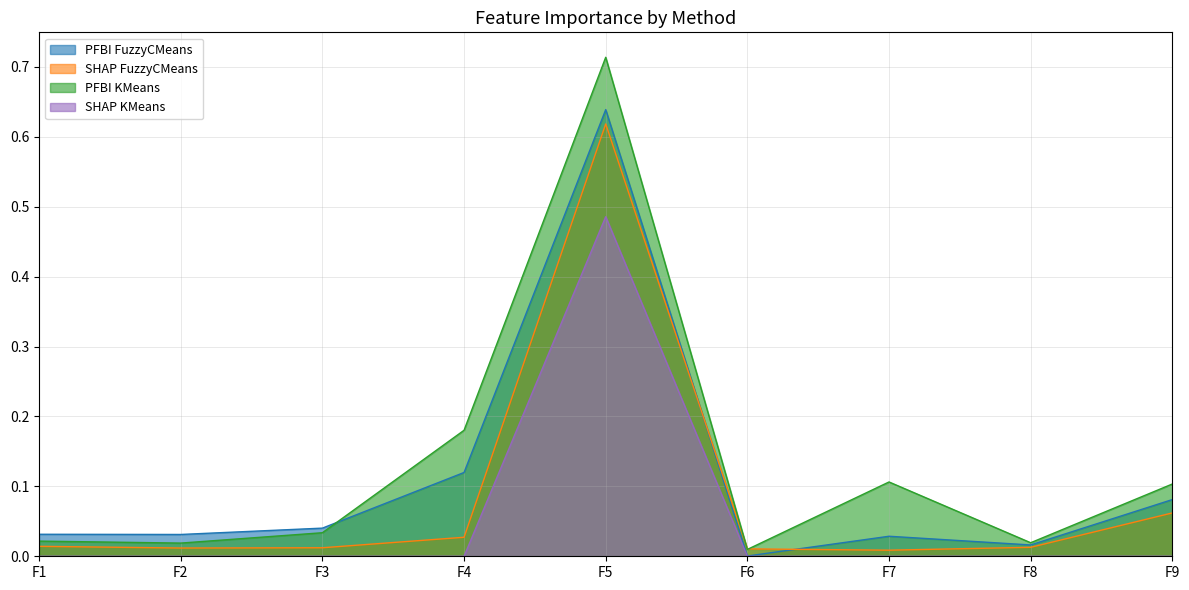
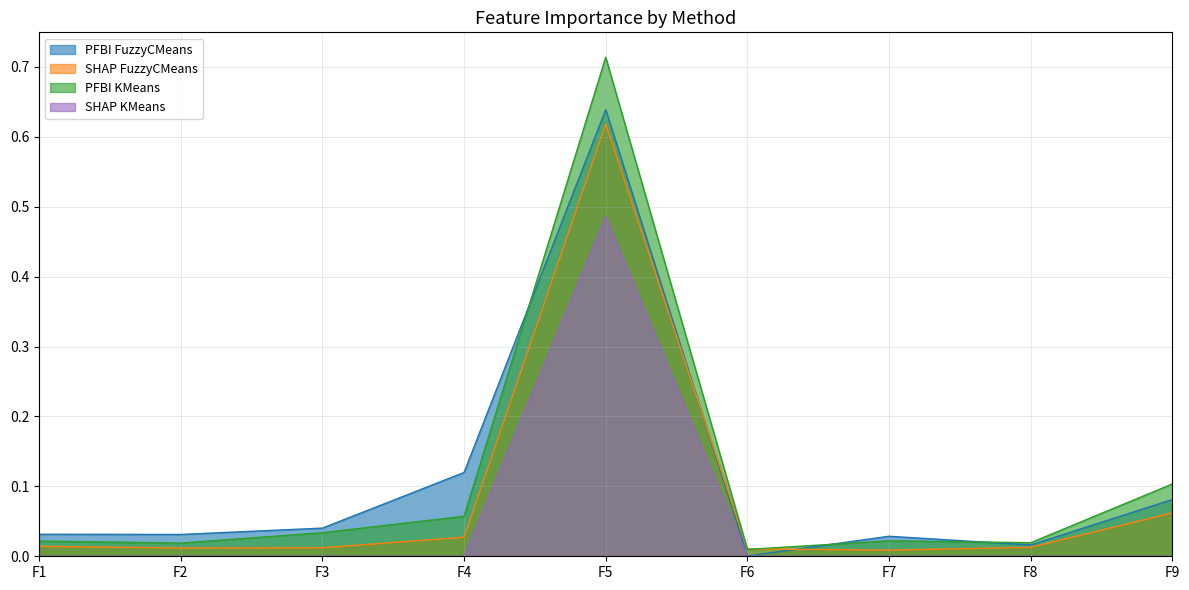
PFBI KMeans, F4: 0.18 -> 0.06
PFBI KMeans, F7: 0.11 -> 0.02
